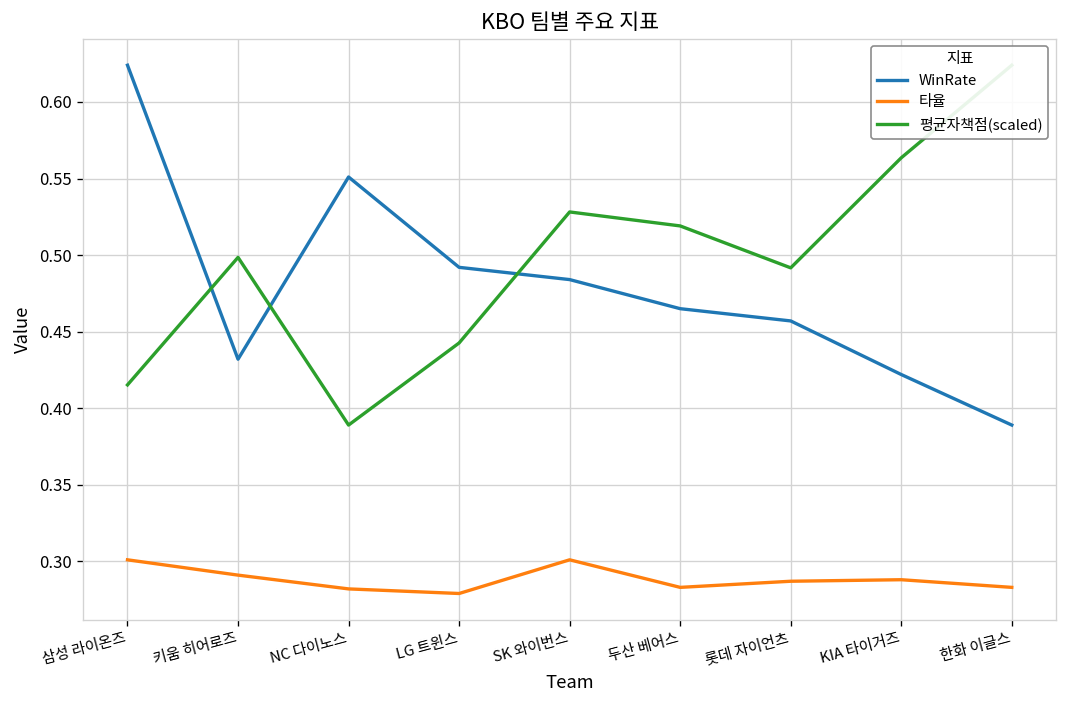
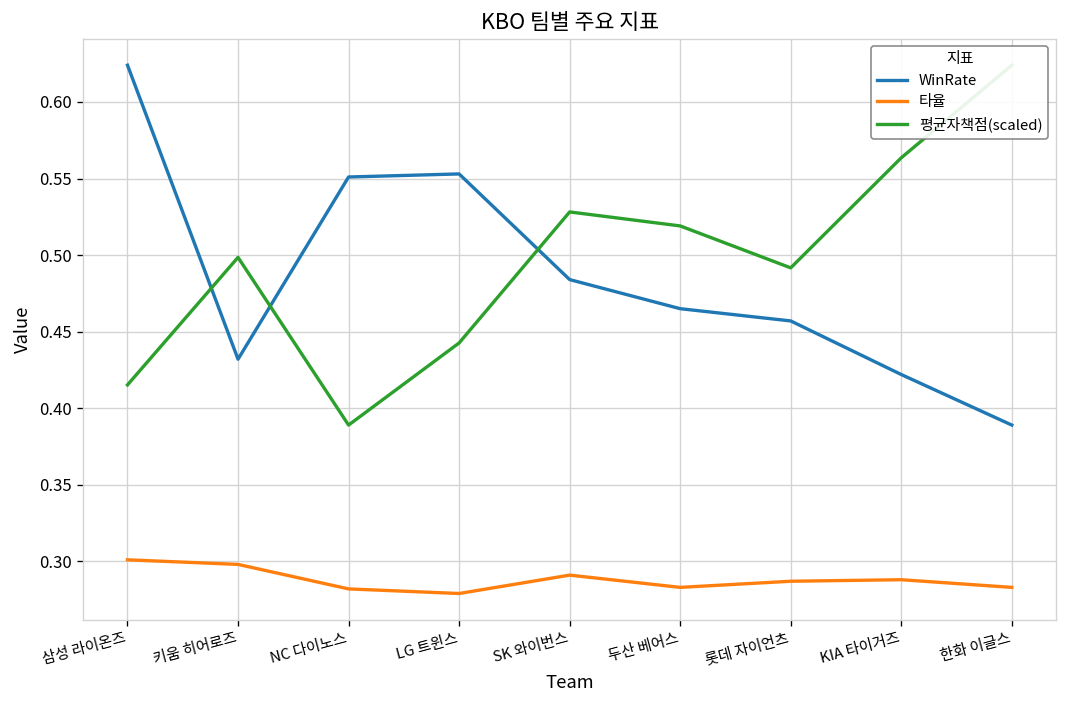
타율, 키움 히어로즈: 0.291 -> 0.298
WinRate, LG 트윈스: 0.492 -> 0.553
타율, SK 와이번스: 0.301 -> 0.291
